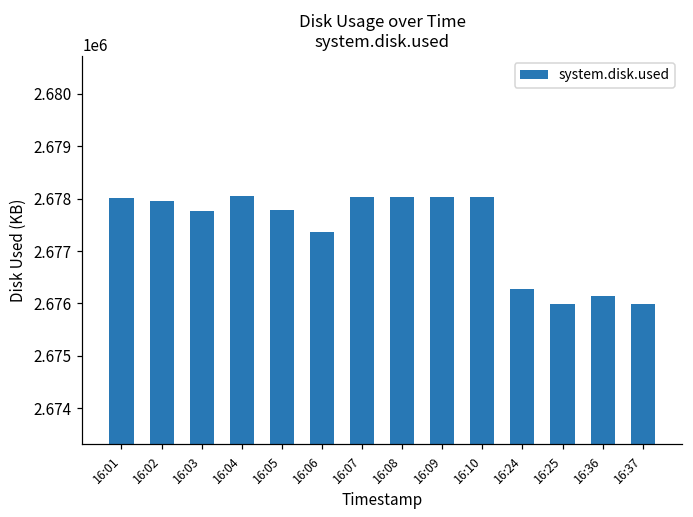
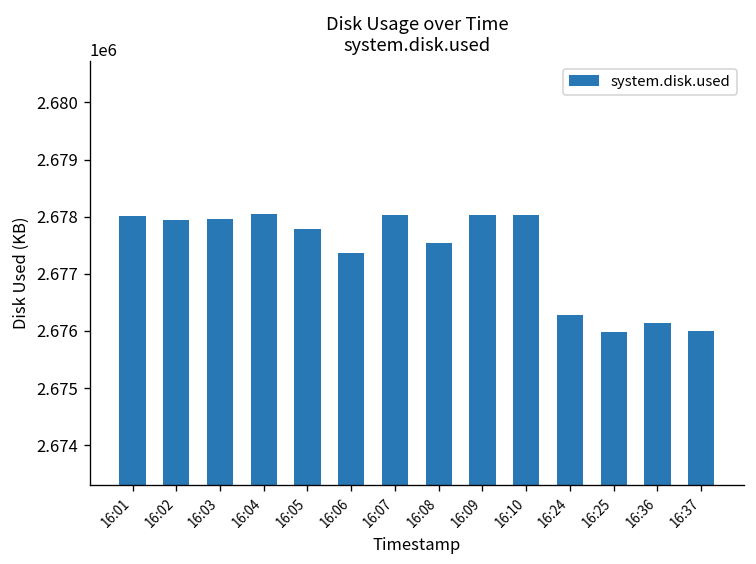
16:03: 2677800 -> 2678000
16:08: 2678000 -> 2677500
